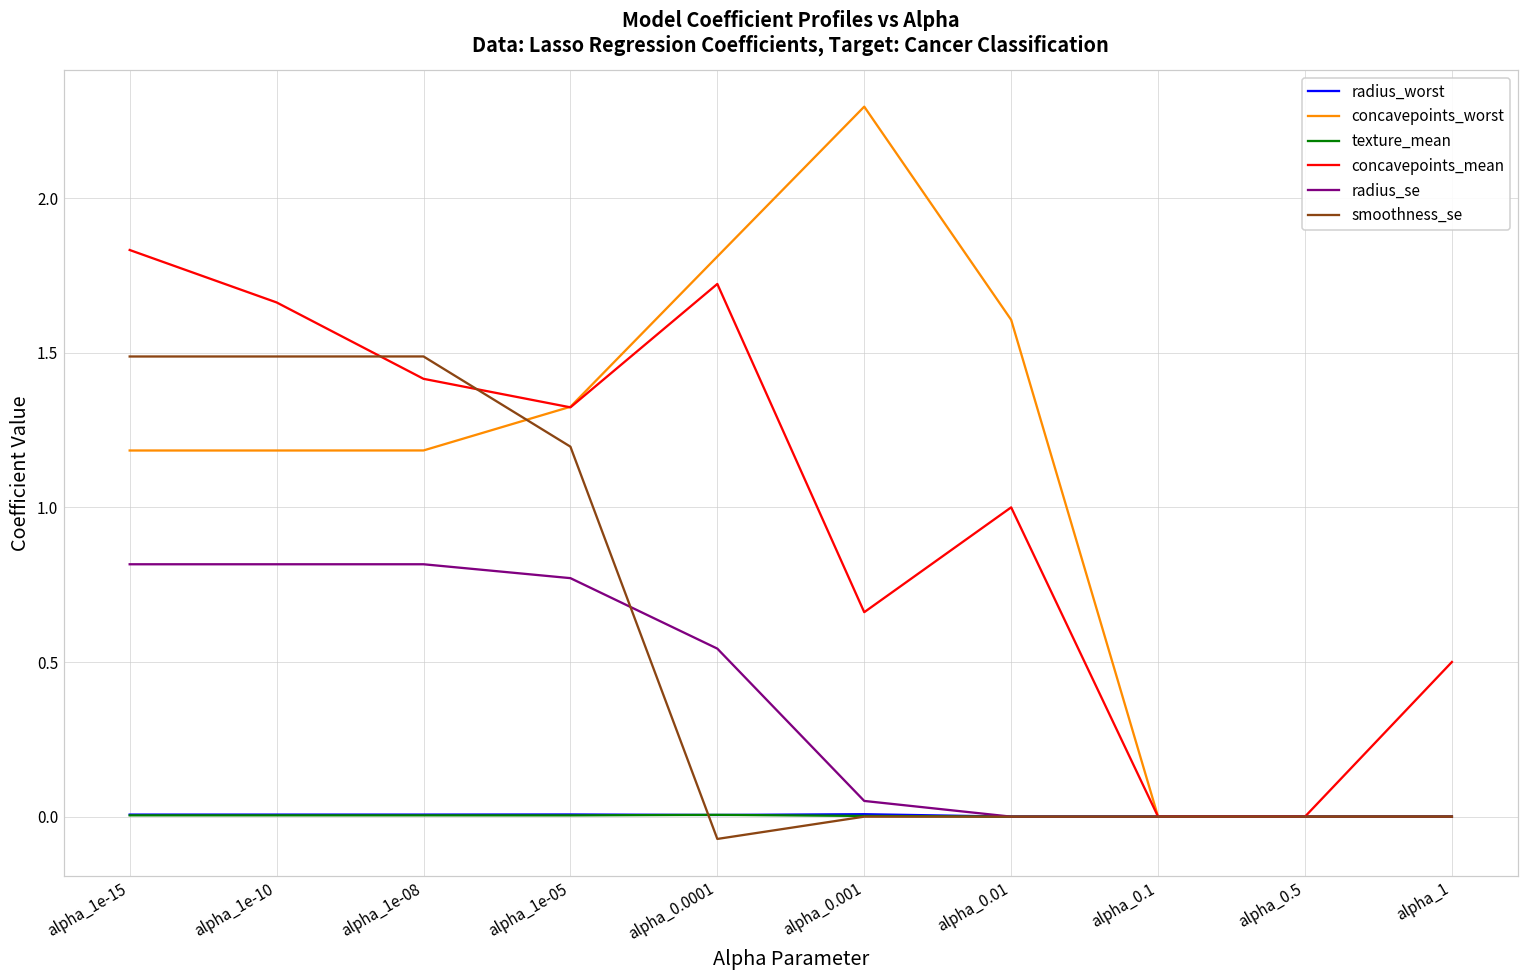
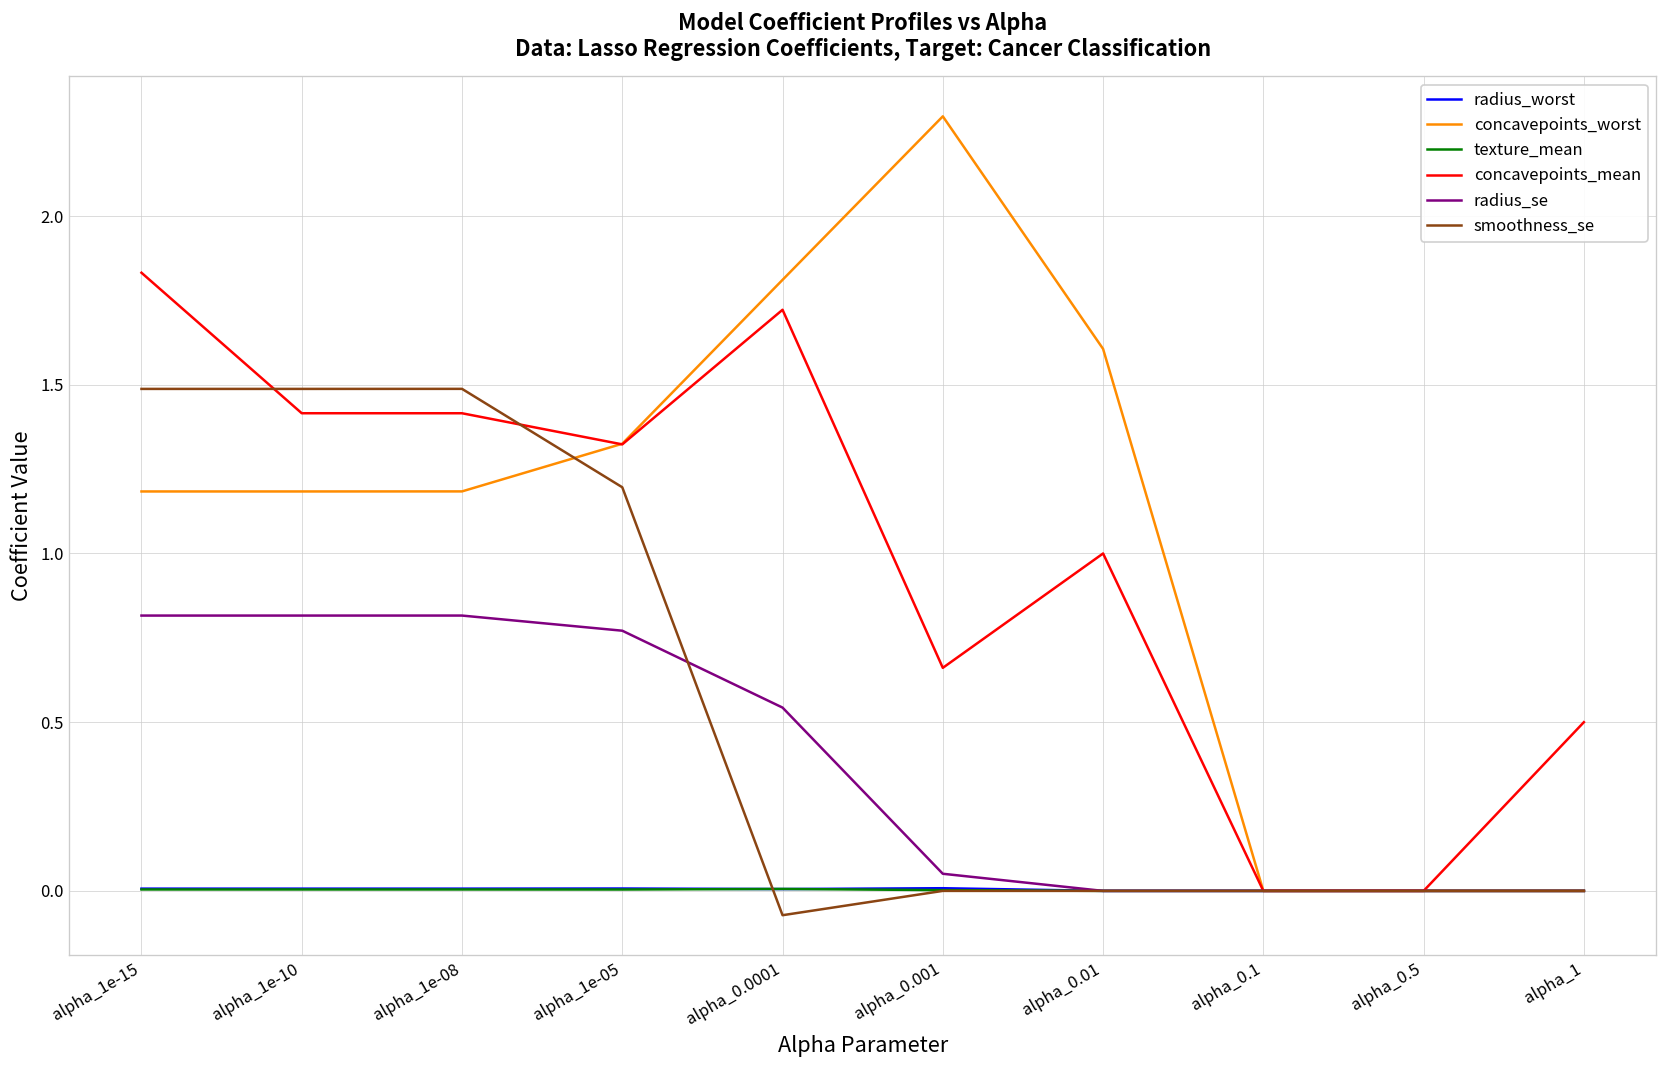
concavepoints_mean, alpha_1e-10: 1.66 -> 1.42
